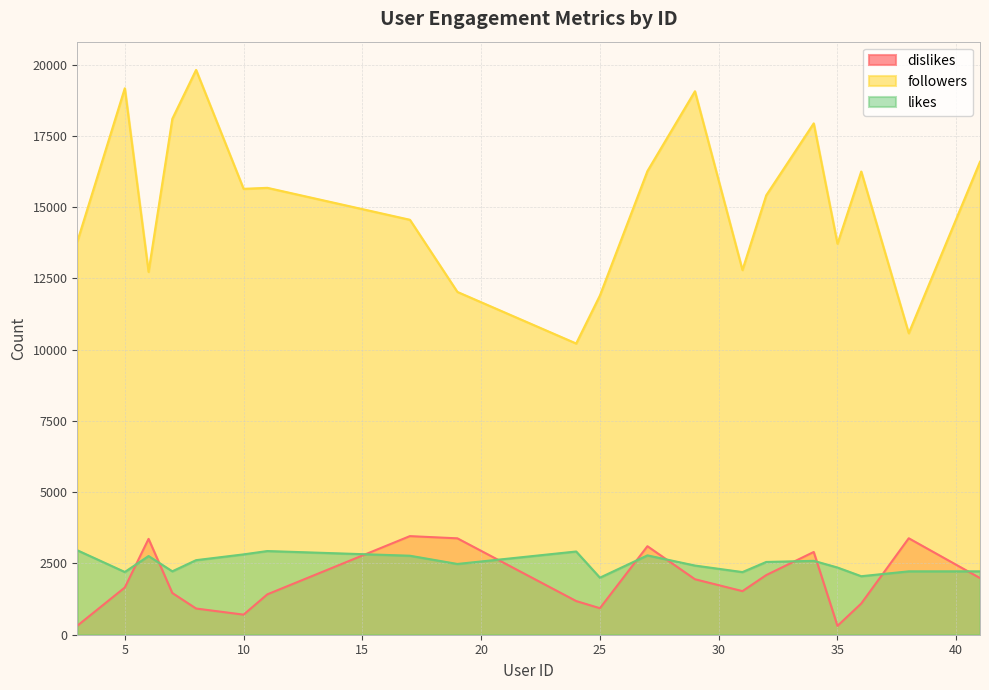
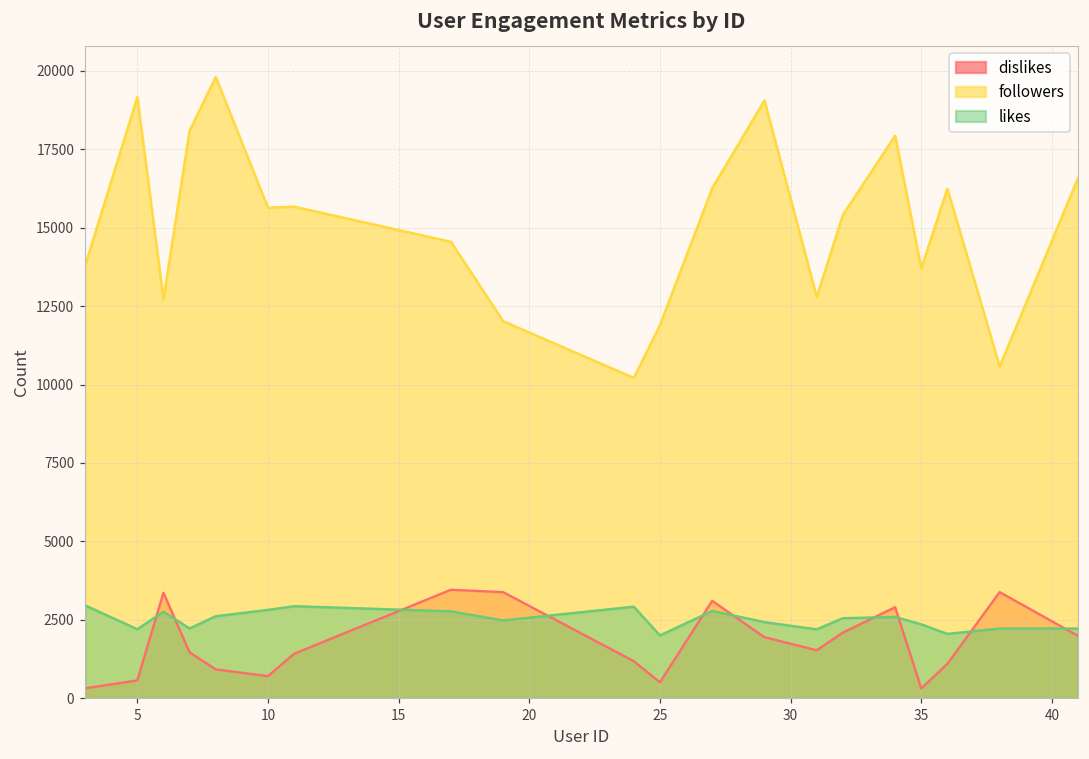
dislikes, 5: 1700 -> 600
dislikes, 25: 900 -> 500
